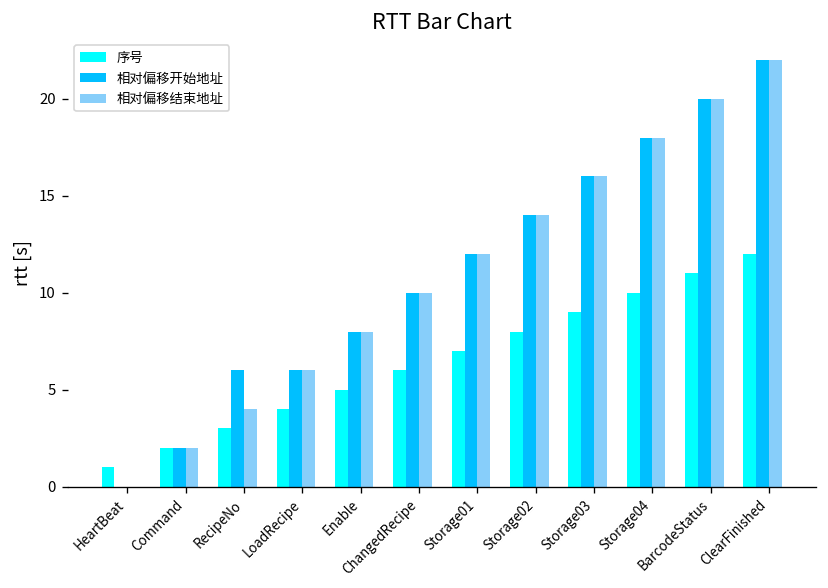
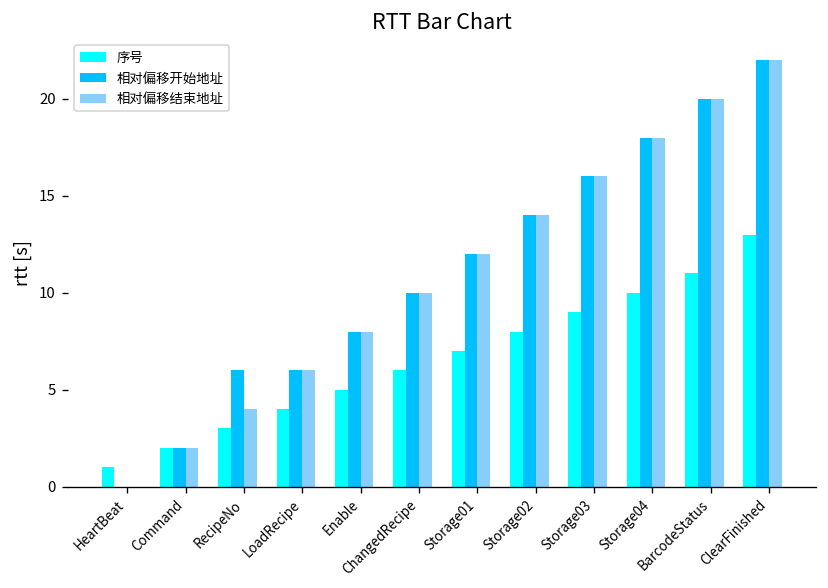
序号, ClearFinished: 12 -> 13
